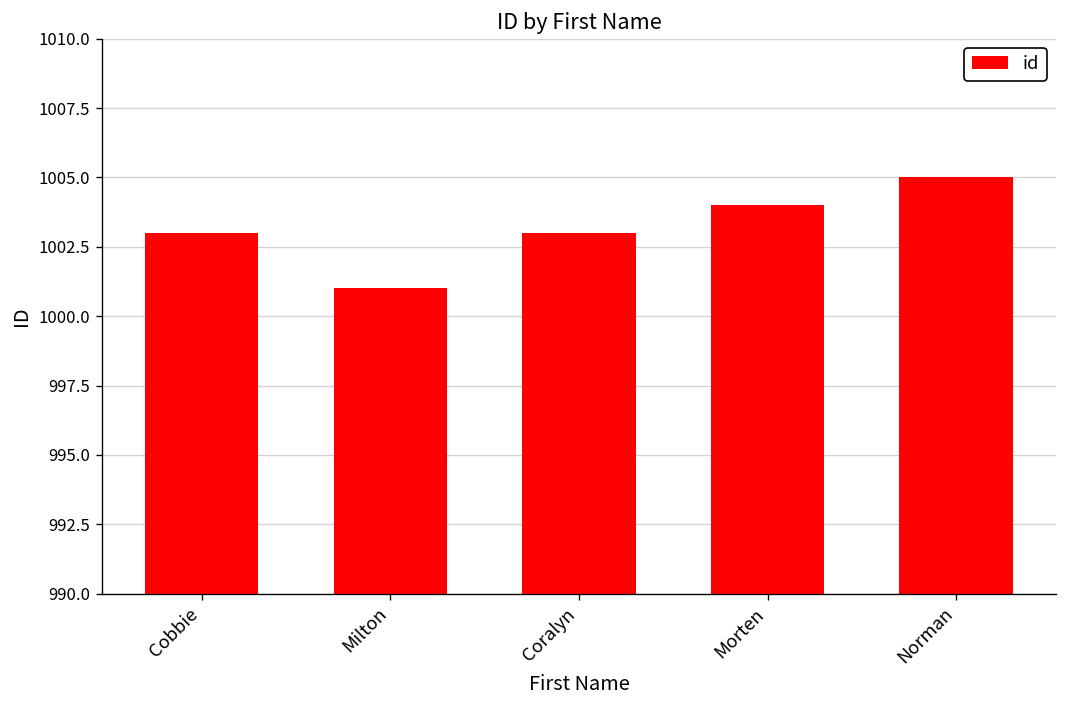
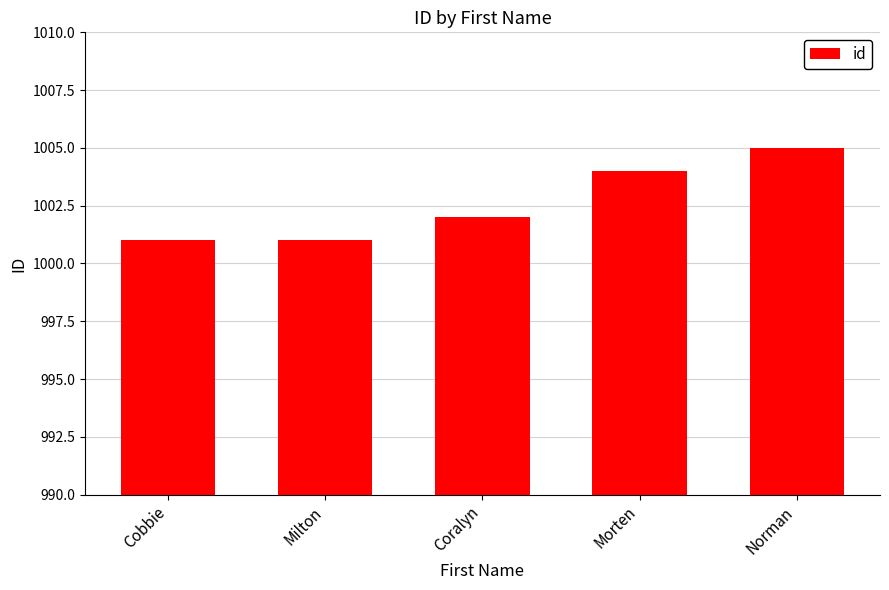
Cobbie: 1003 -> 1001
Coralyn: 1003 -> 1002
